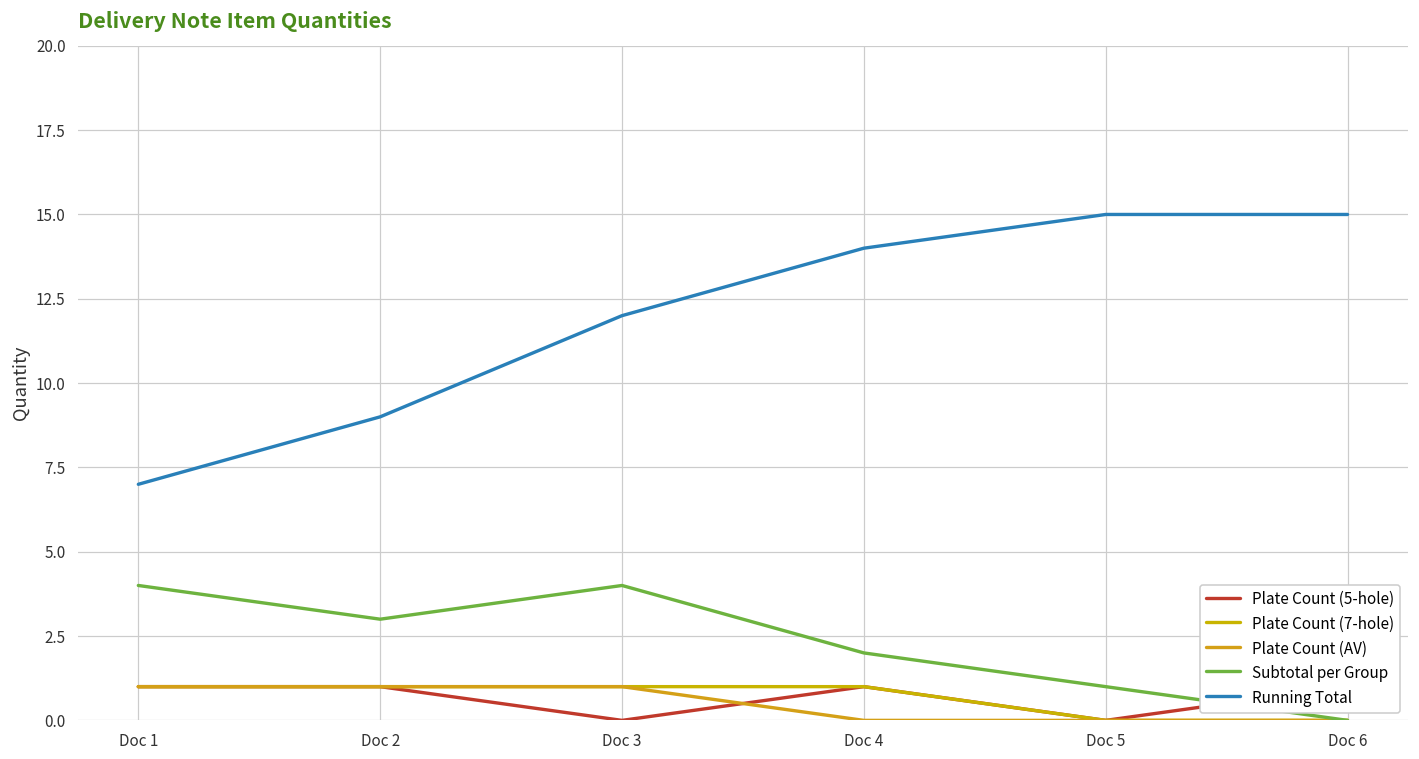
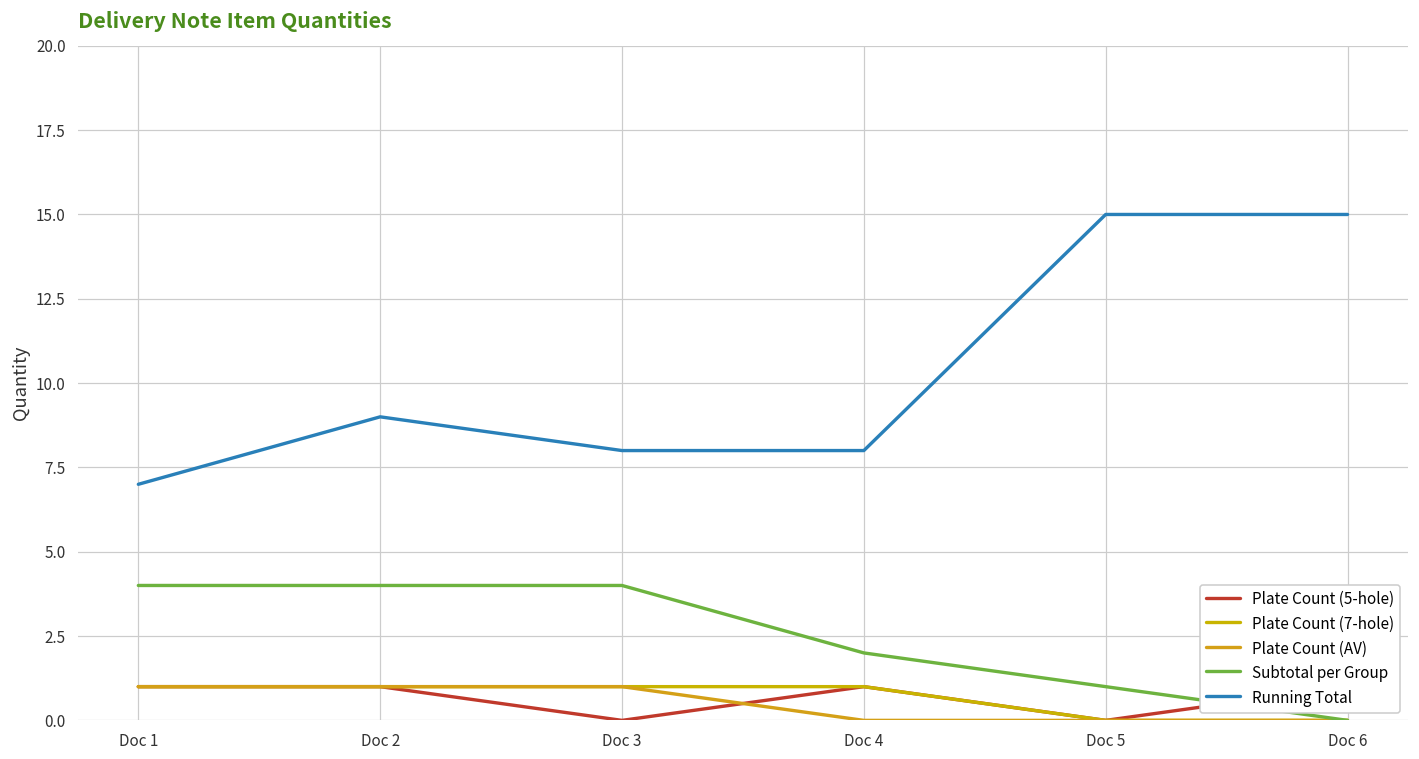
Subtotal per Group, Doc 2: 3 -> 4
Running Total, Doc 3: 12 -> 8
Running Total, Doc 4: 14 -> 8
